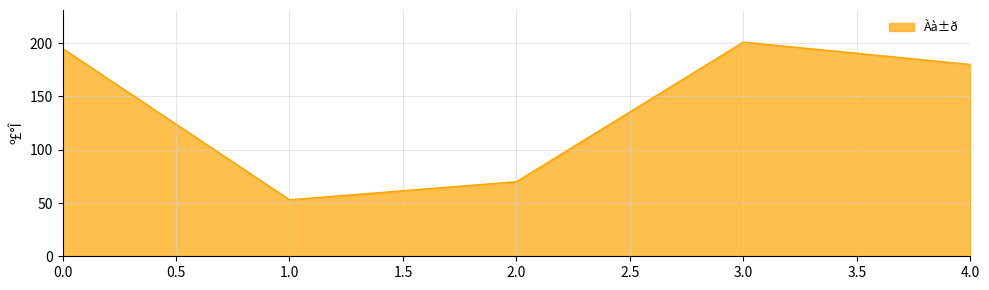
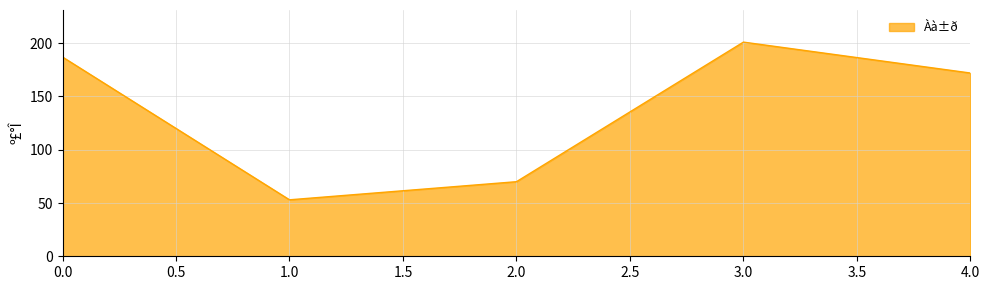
0.0: 195 -> 187
4.0: 180 -> 172
